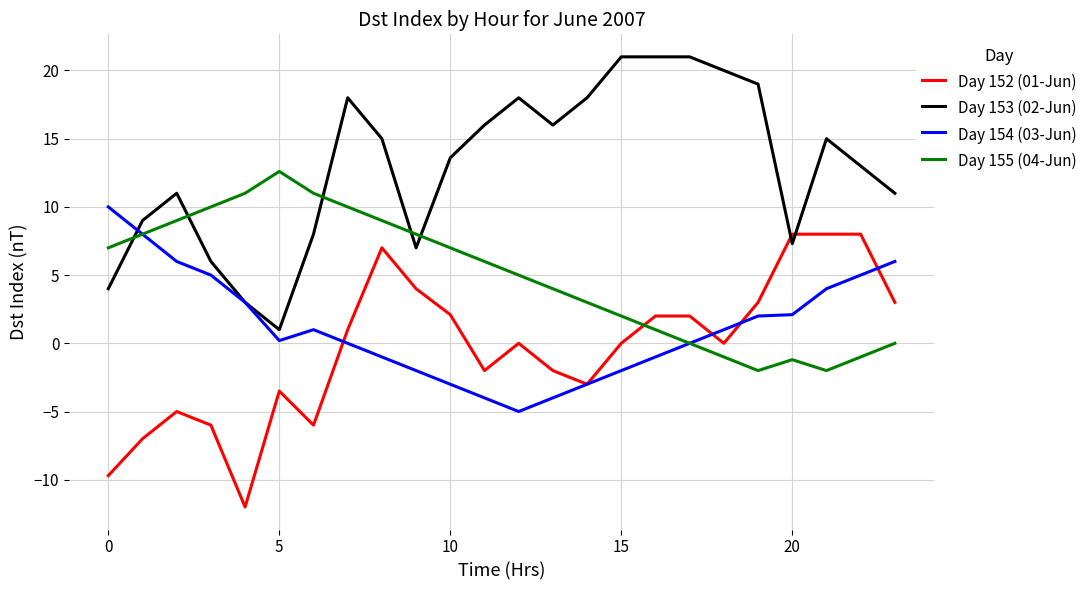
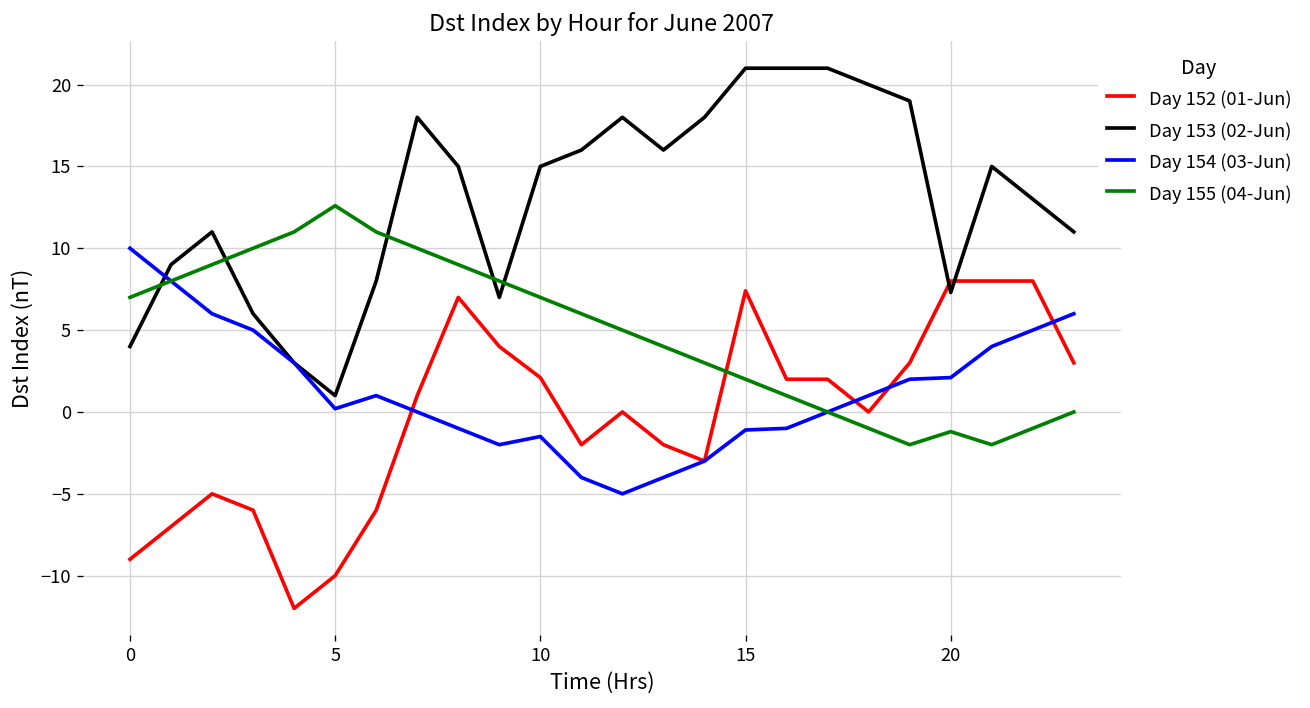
Day 152 (01-Jun), 0: -9.7 -> -9.0
Day 152 (01-Jun), 5: -3.5 -> -10.0
Day 153 (02-Jun), 10: 13.6 -> 15.0
Day 154 (03-Jun), 10: -3.0 -> -1.5
Day 152 (01-Jun), 15: 0.0 -> 7.4
Day 154 (03-Jun), 15: -2.0 -> -1.1
